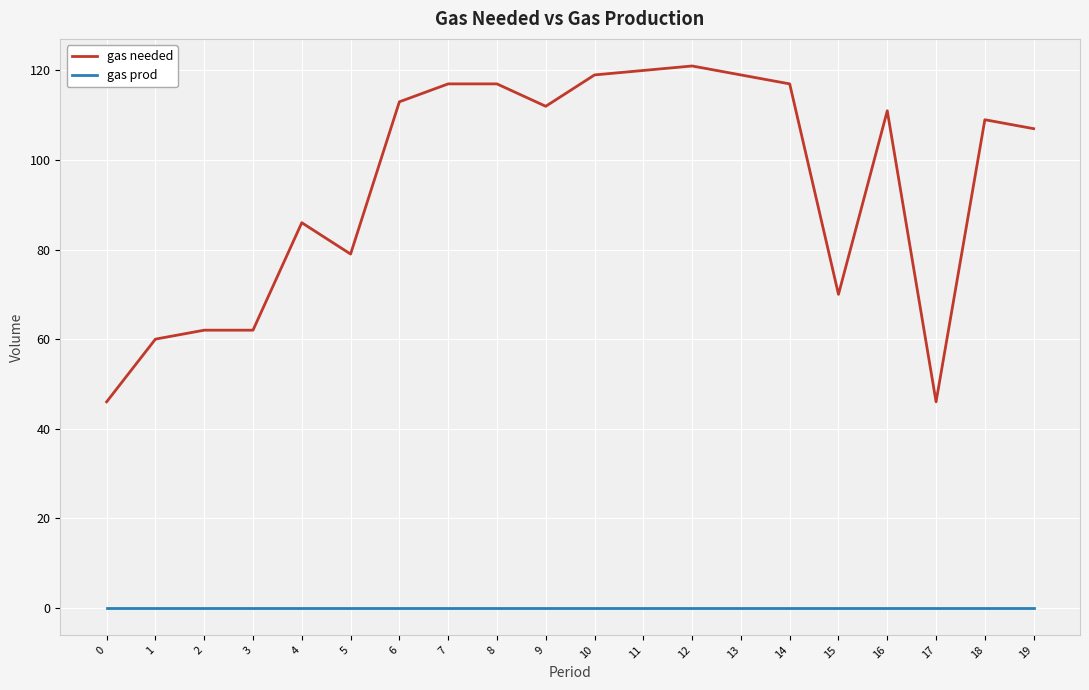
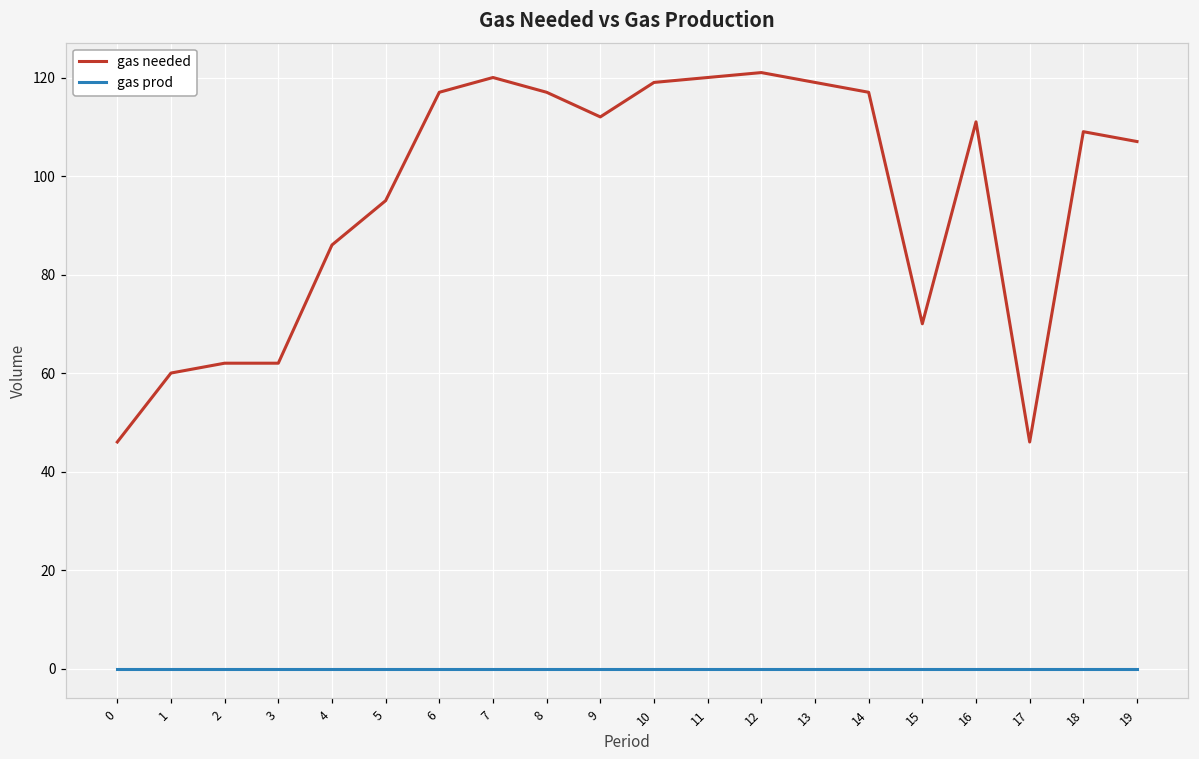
gas needed, 5: 79 -> 95
gas needed, 6: 113 -> 117
gas needed, 7: 117 -> 120
